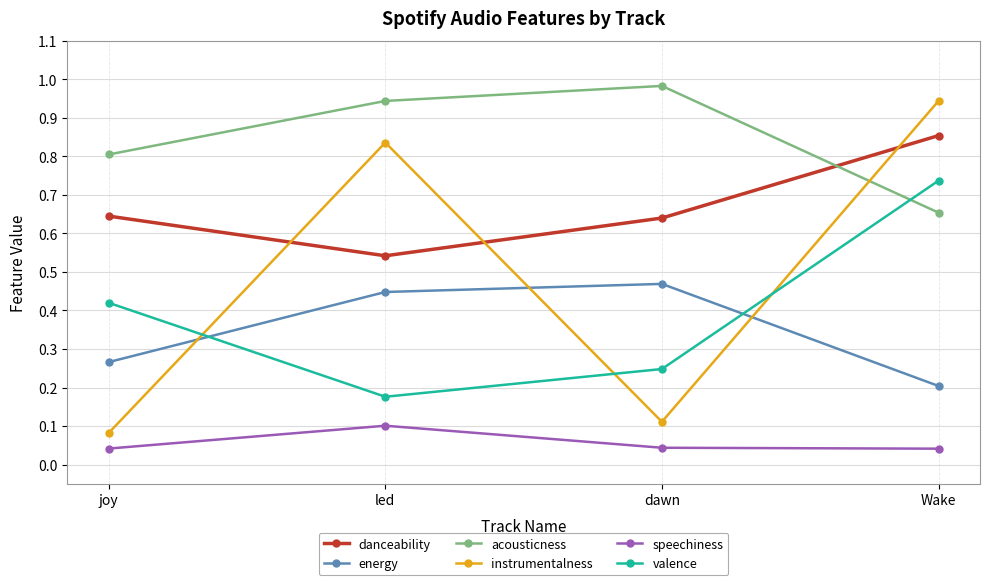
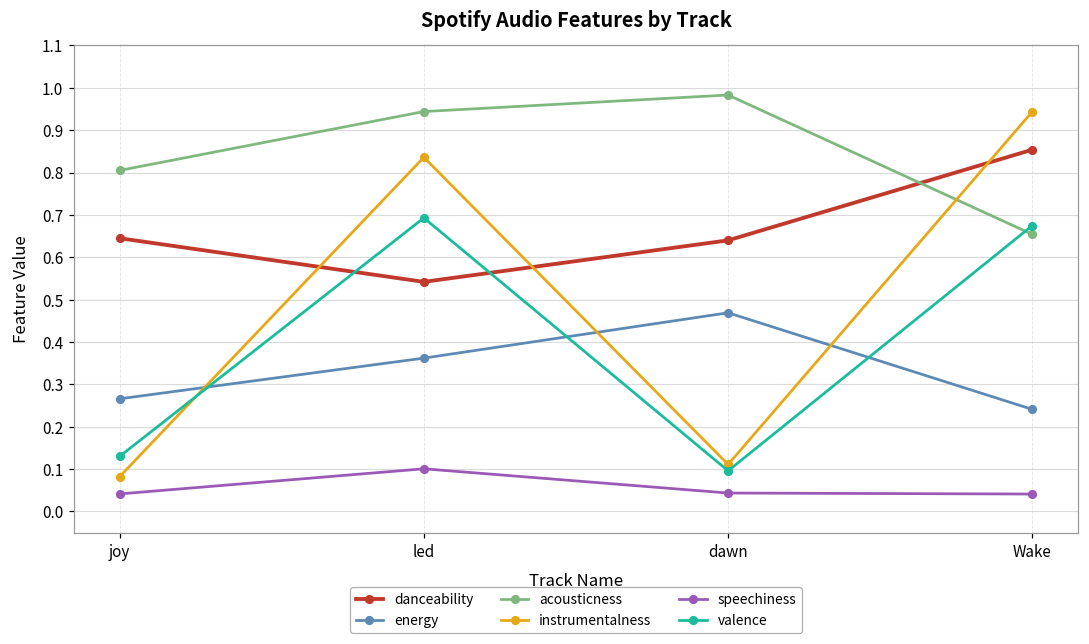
valence, joy: 0.42 -> 0.13
energy, led: 0.45 -> 0.36
valence, led: 0.18 -> 0.69
valence, dawn: 0.25 -> 0.10
energy, Wake: 0.20 -> 0.24
valence, Wake: 0.74 -> 0.68
